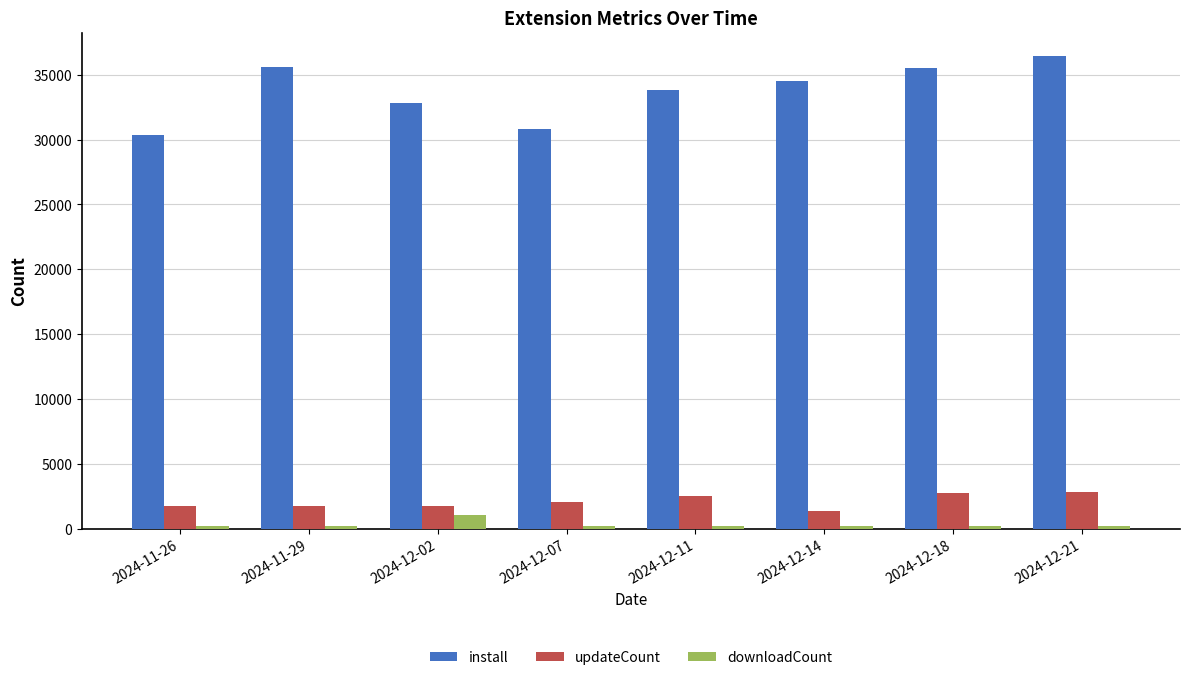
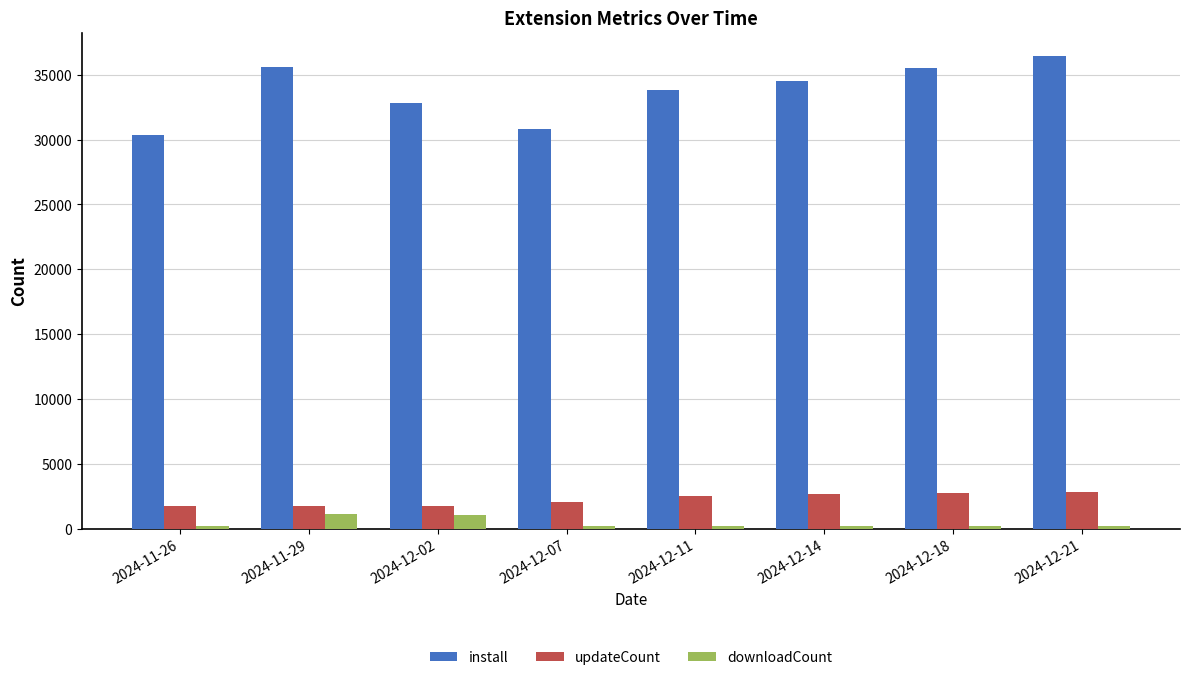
downloadCount, 2024-11-29: 200 -> 1200
updateCount, 2024-12-14: 1300 -> 2700
